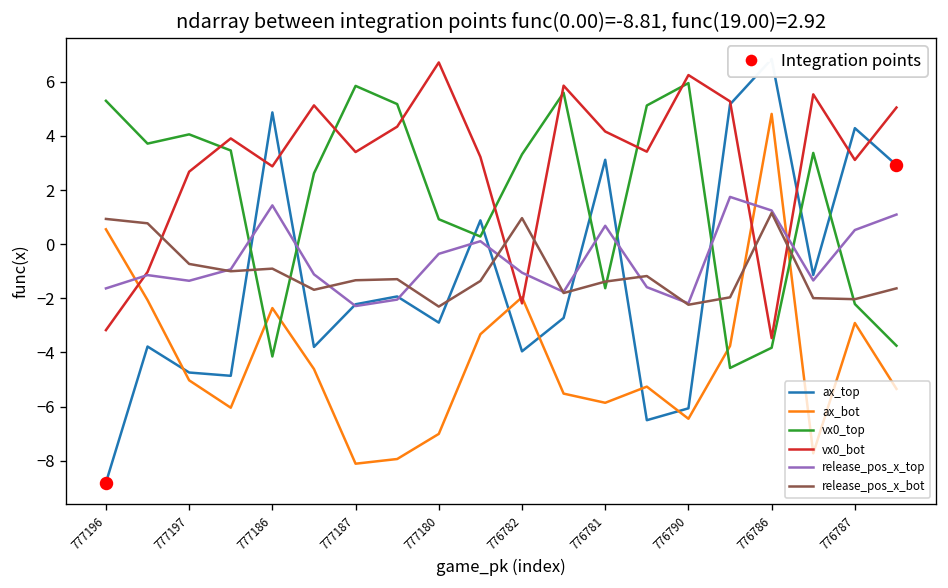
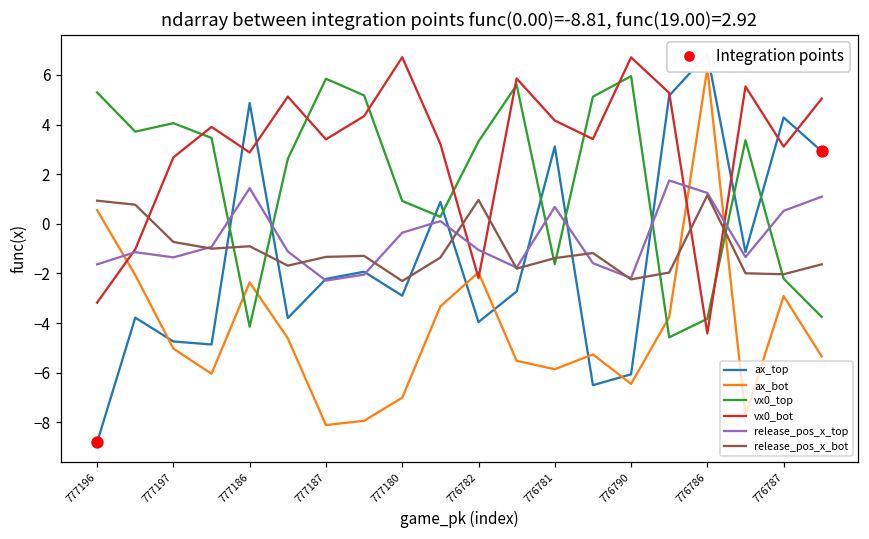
vx0_bot, 776790: 6.2 -> 6.7
ax_bot, 776786: 4.8 -> 6.3
vx0_bot, 776786: -3.5 -> -4.4
